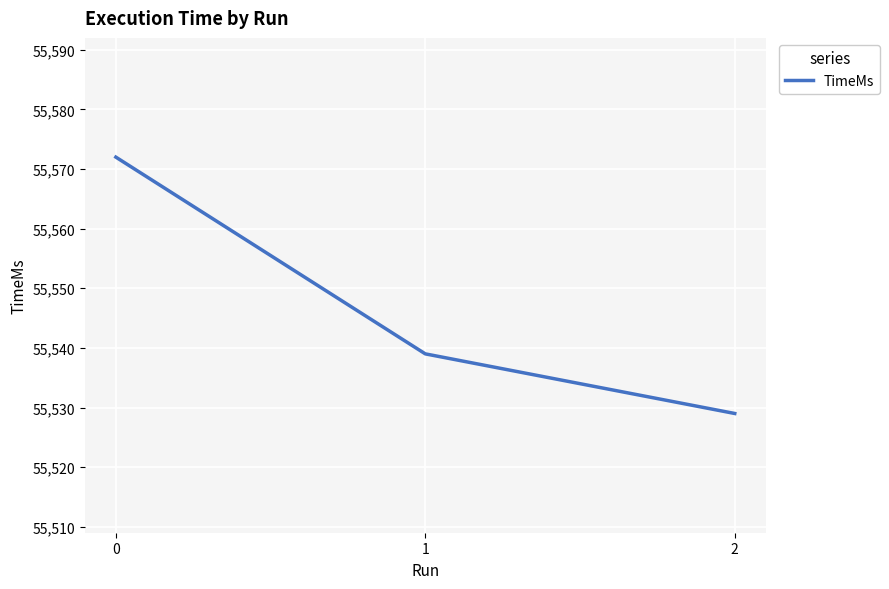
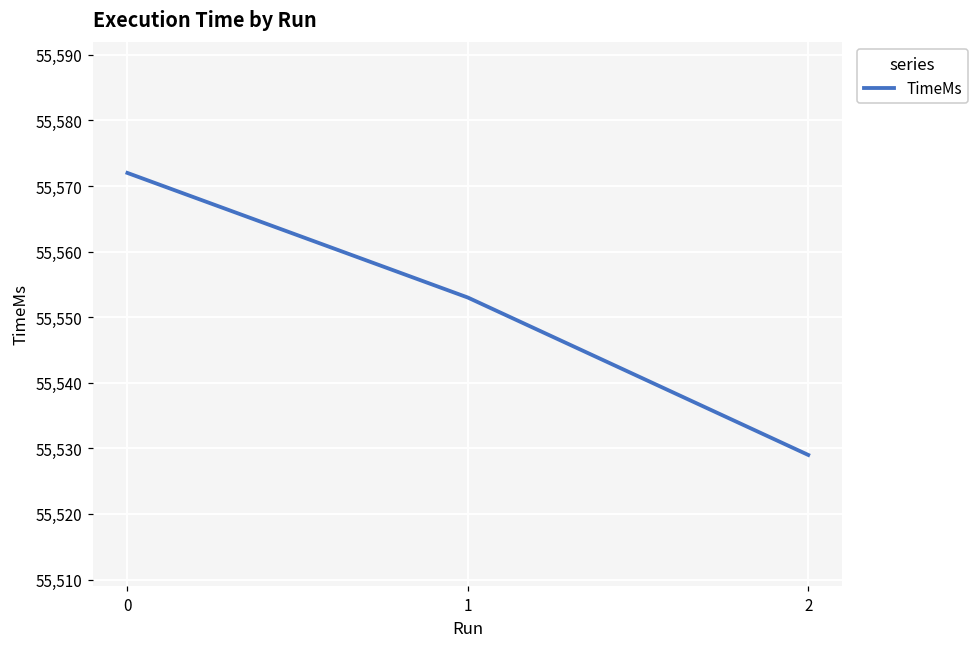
1: 55,539 -> 55,553
